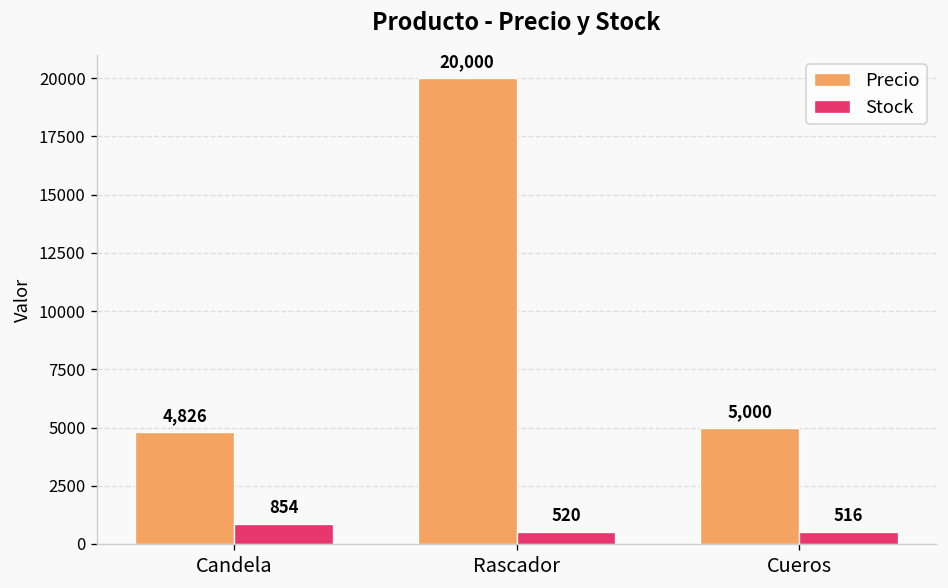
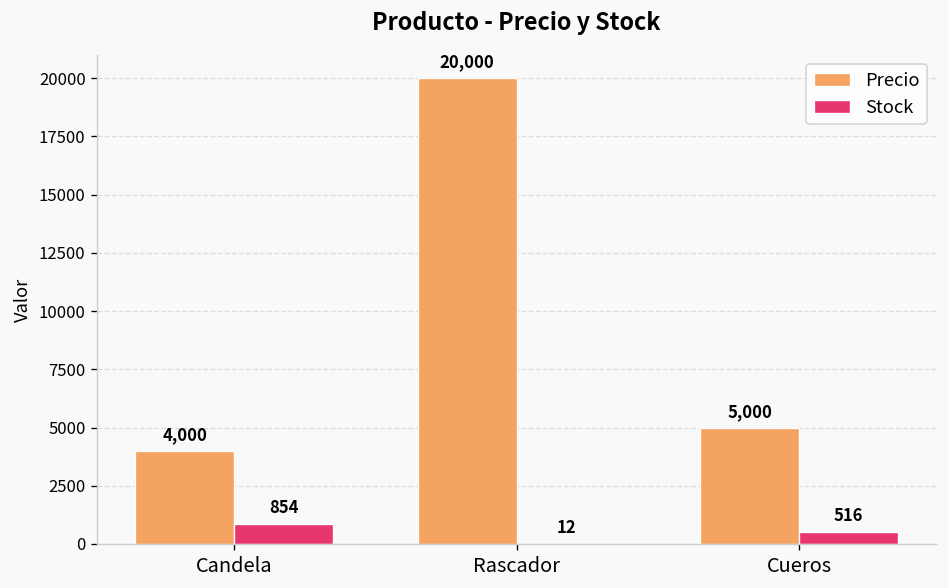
Precio, Candela: 4,826 -> 4,000
Stock, Rascador: 520 -> 12
